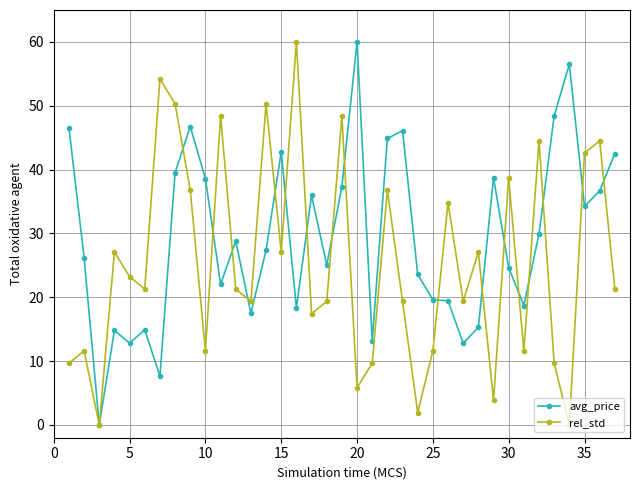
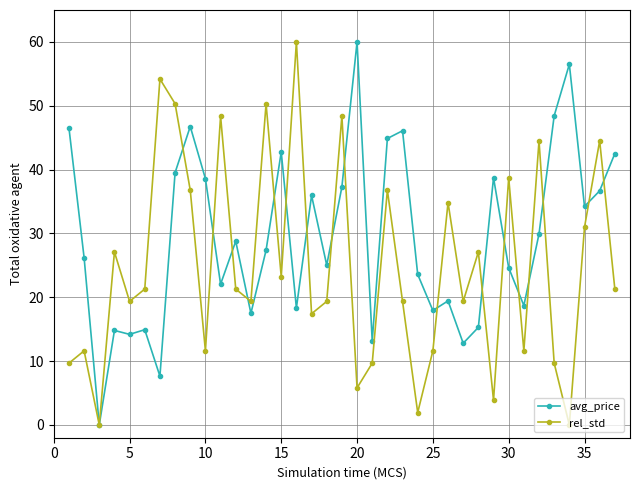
avg_price, 5: 13 -> 14
rel_std, 5: 23 -> 19
rel_std, 15: 27 -> 23
avg_price, 25: 20 -> 18
rel_std, 35: 43 -> 31
